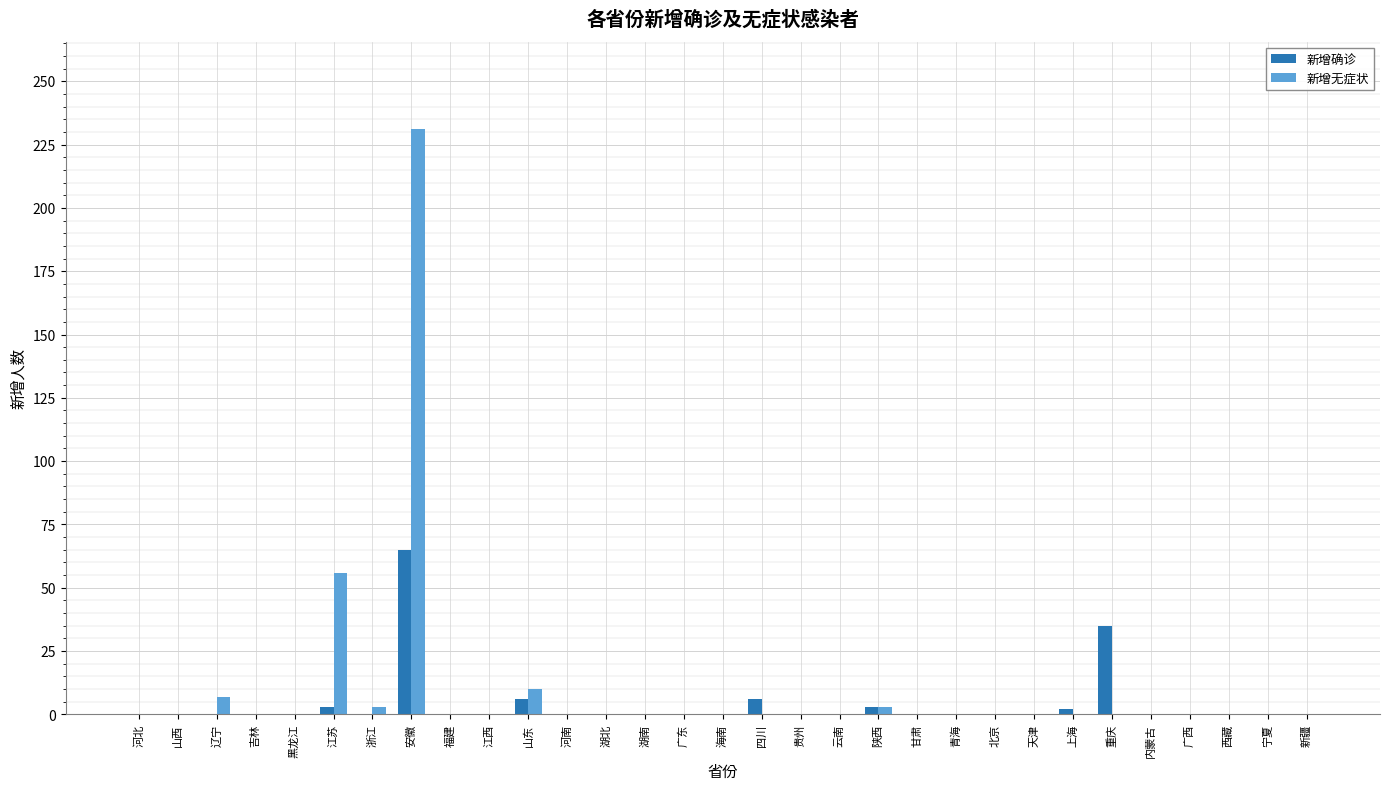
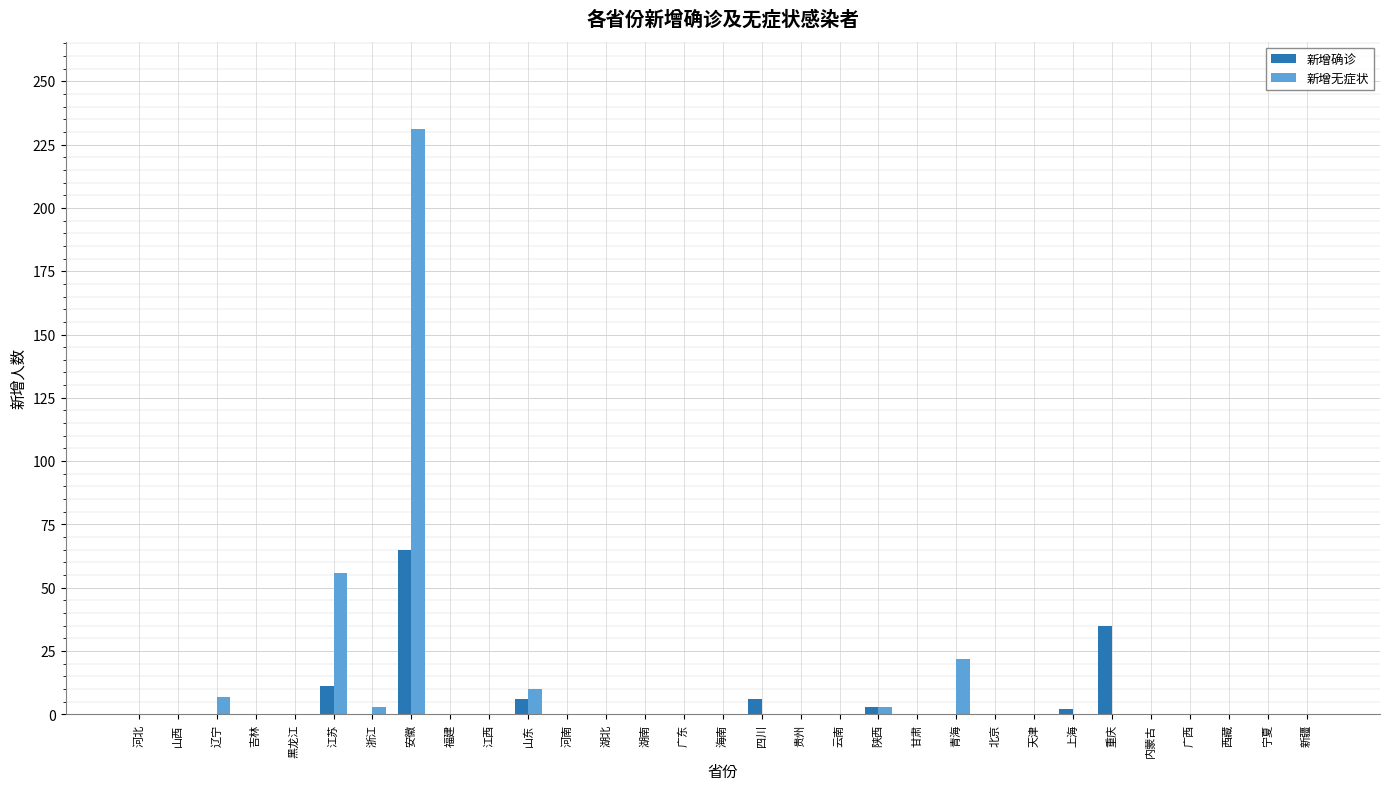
新增确诊, 江苏: 3 -> 11
新增无症状, 青海: 0 -> 22
